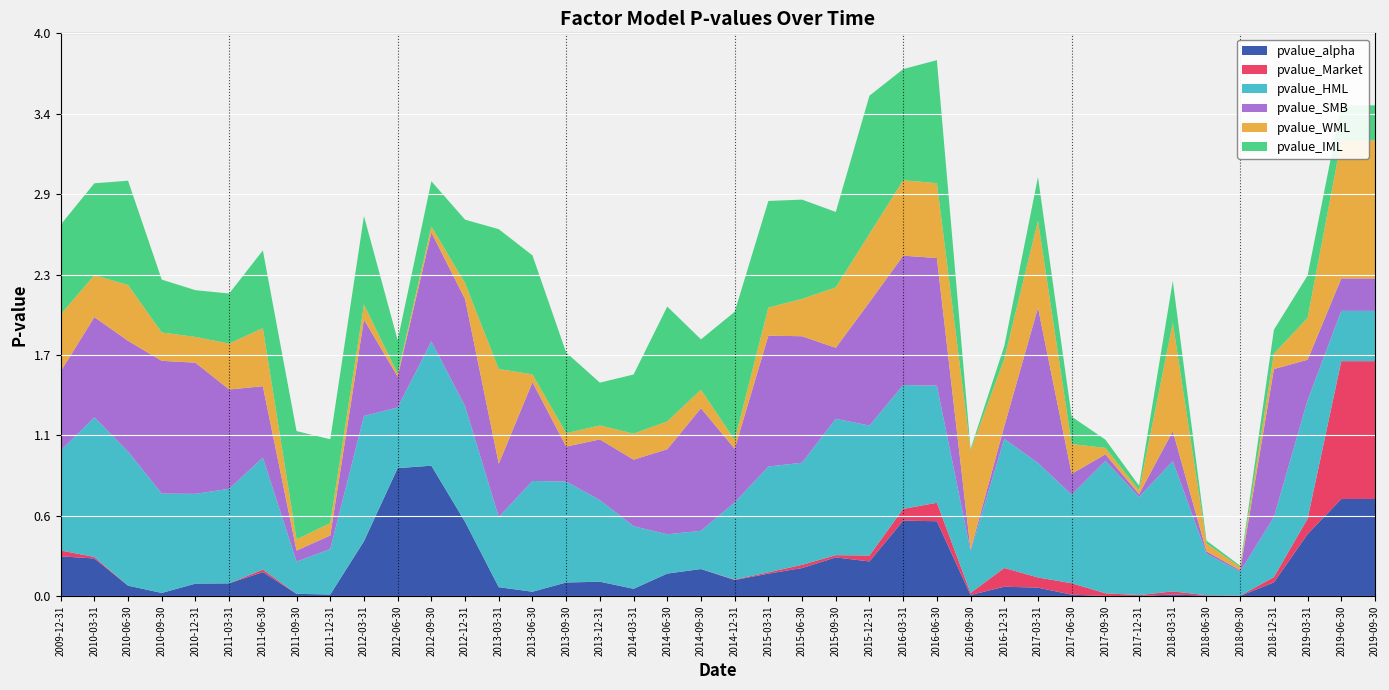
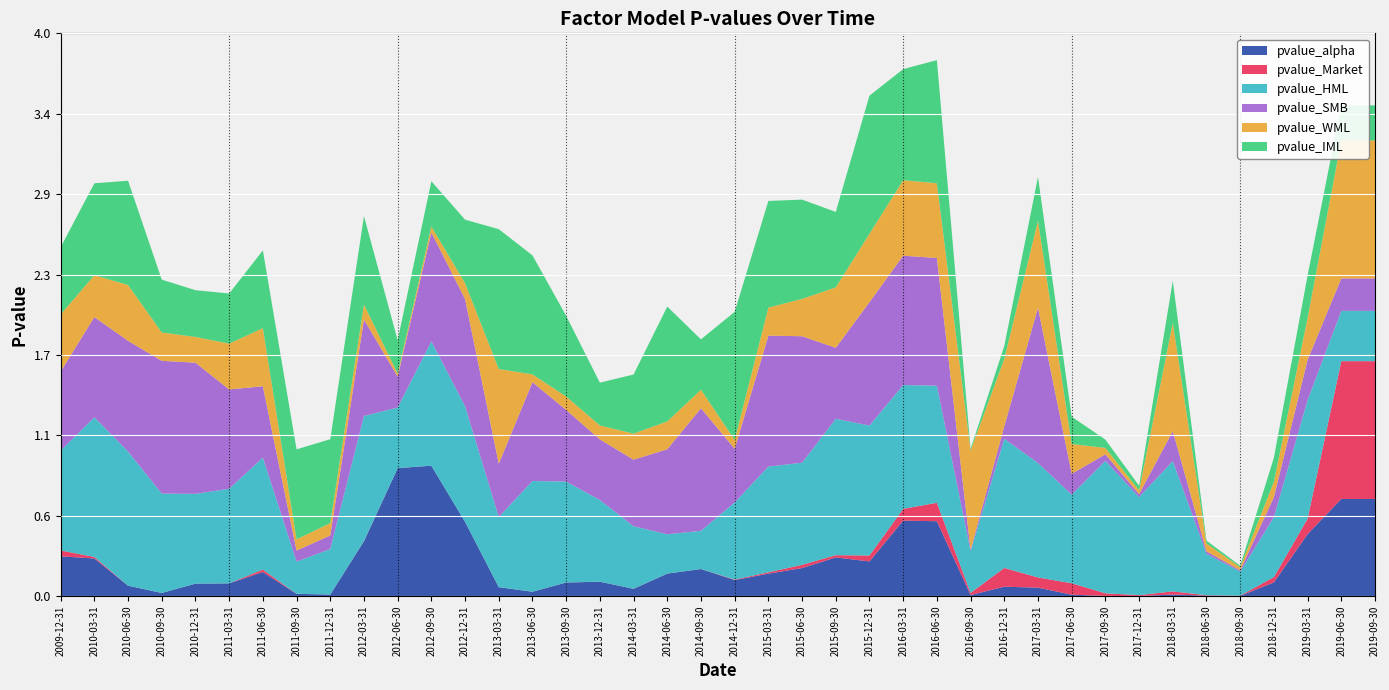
pvalue_IML, 2009-12-31: 0.64 -> 0.48
pvalue_IML, 2011-09-30: 0.77 -> 0.64
pvalue_SMB, 2013-09-30: 0.25 -> 0.51
pvalue_SMB, 2018-12-31: 1.06 -> 0.14
